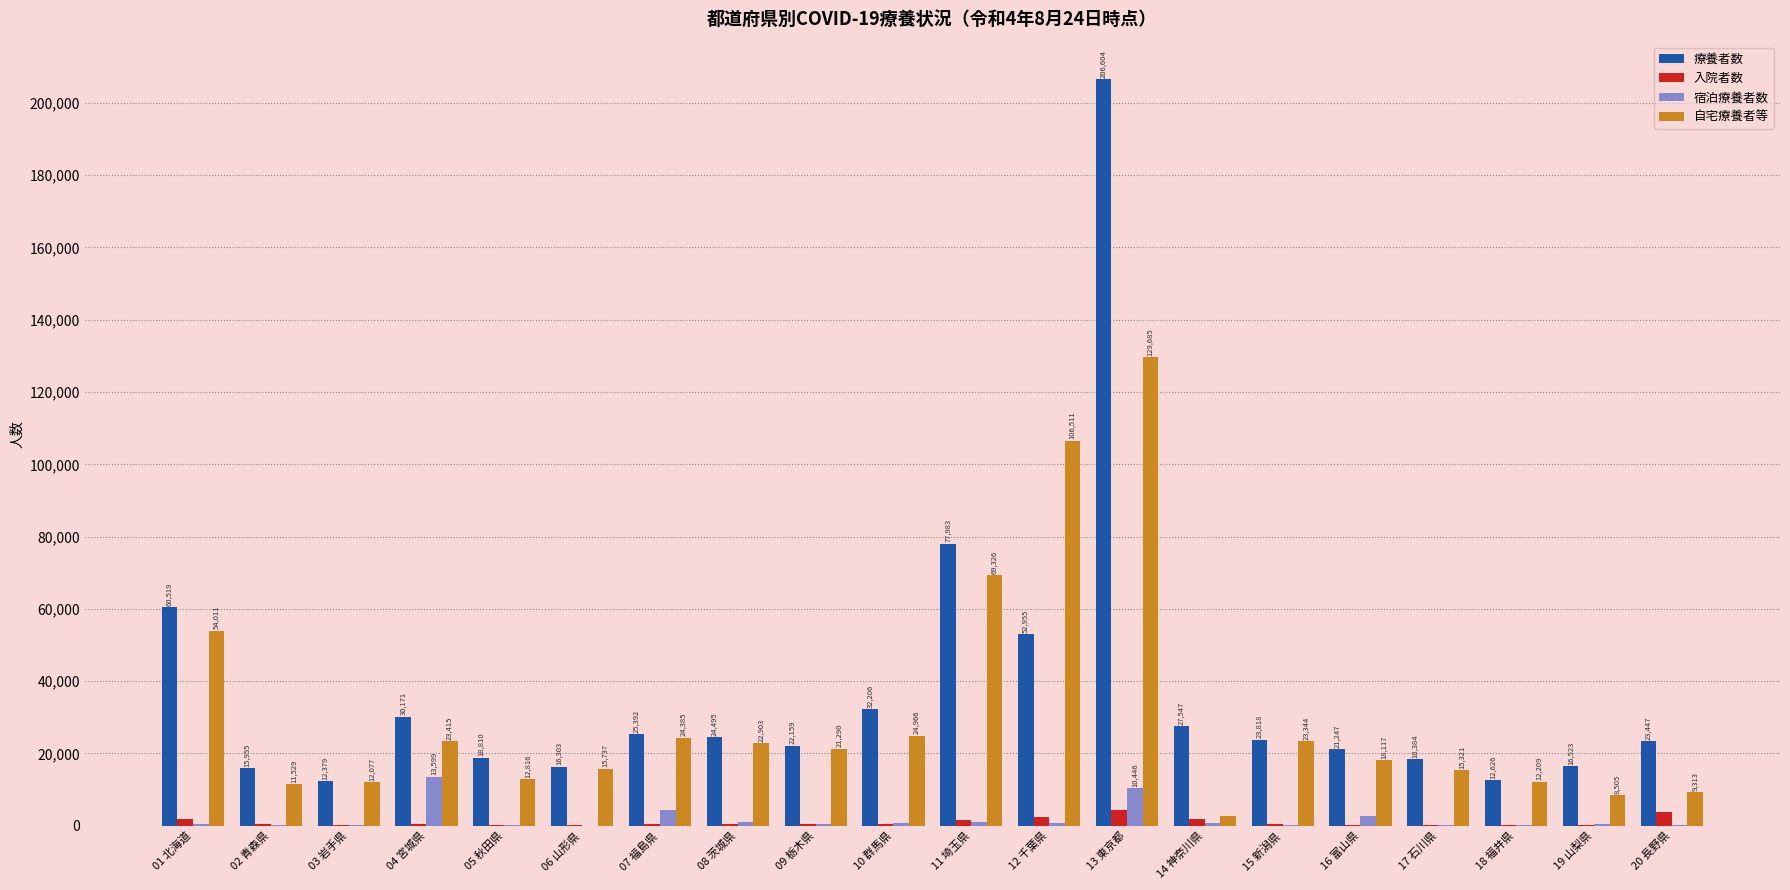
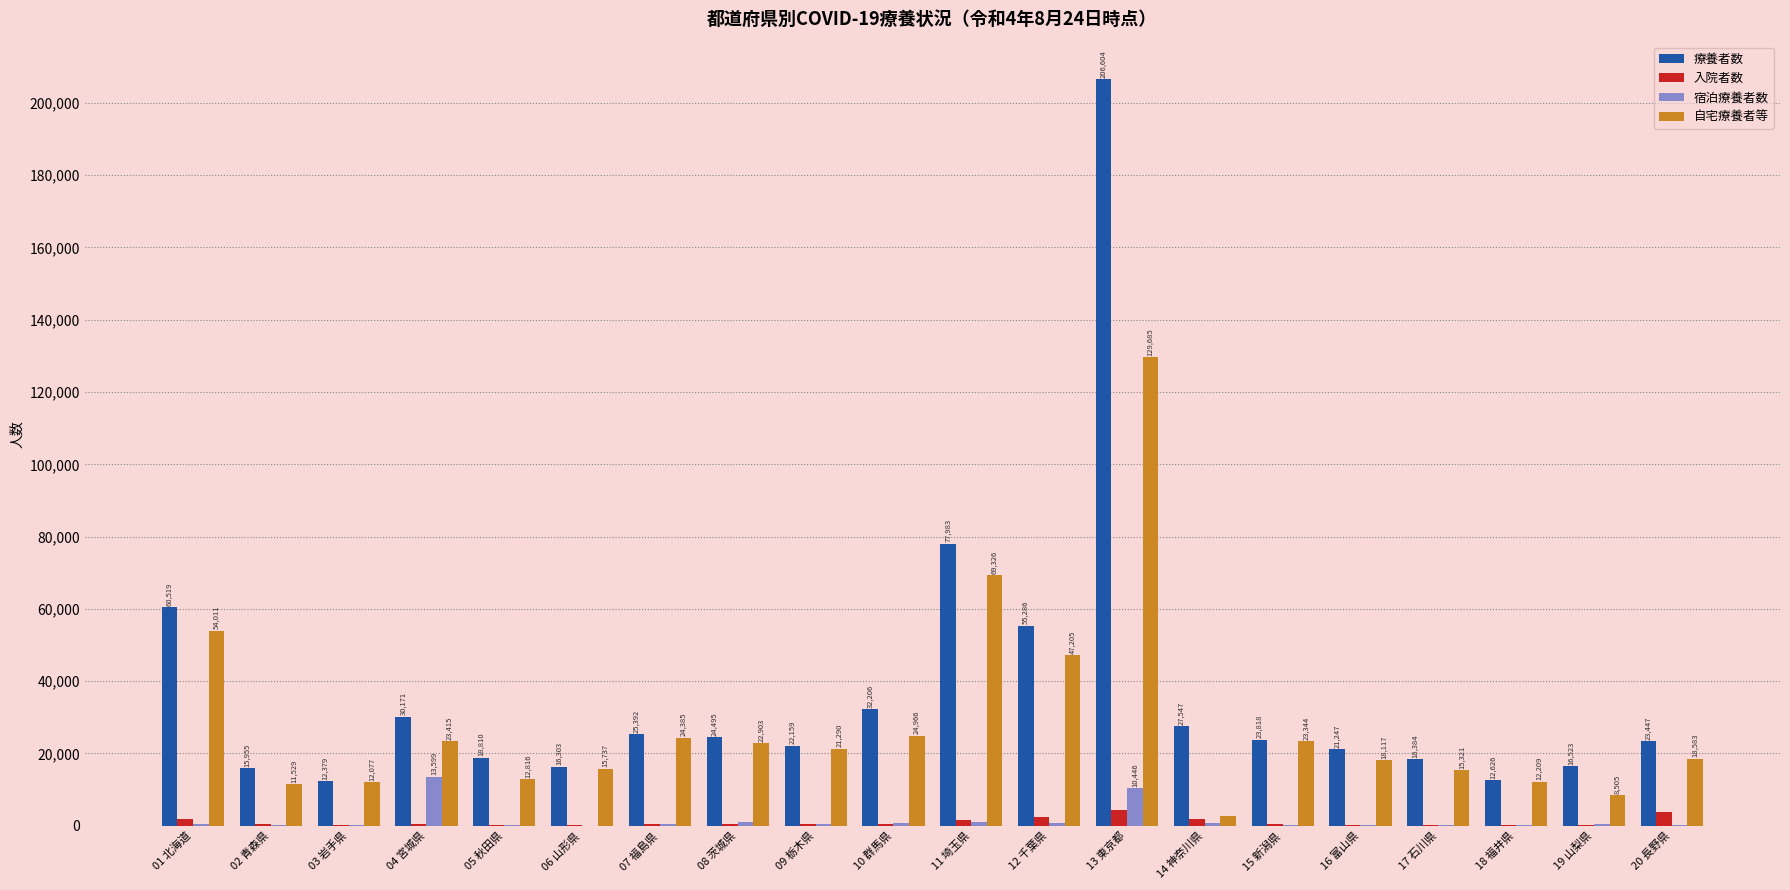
宿泊療養者数, 07 福島県: 4,000 -> 0
療養者数, 12 千葉県: 52,955 -> 55,286
自宅療養者等, 12 千葉県: 106,511 -> 47,205
宿泊療養者数, 16 富山県: 3,000 -> 0
自宅療養者等, 20 長野県: 9,313 -> 18,583
